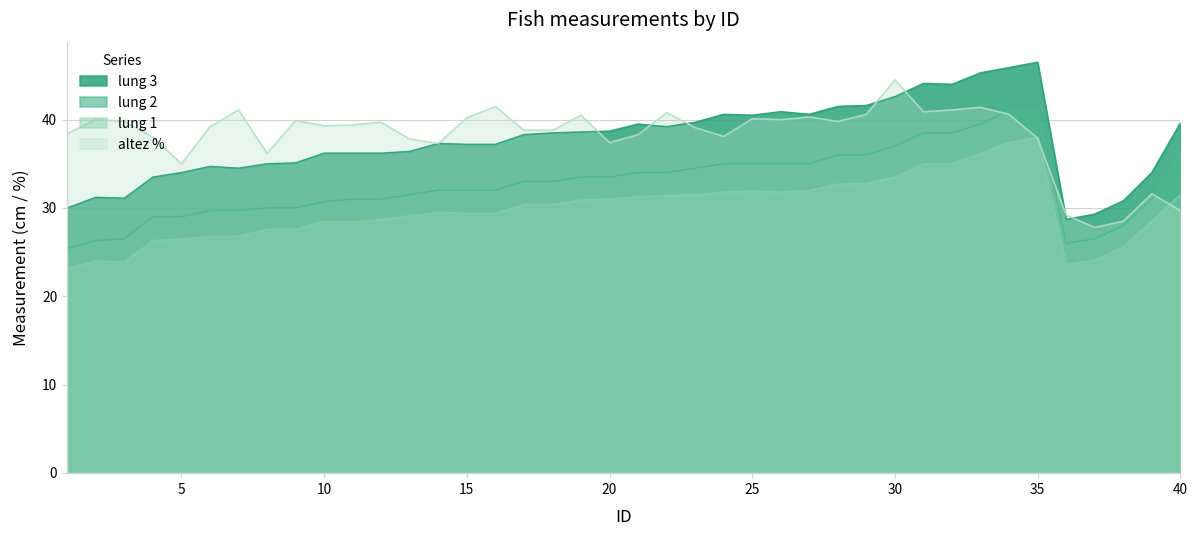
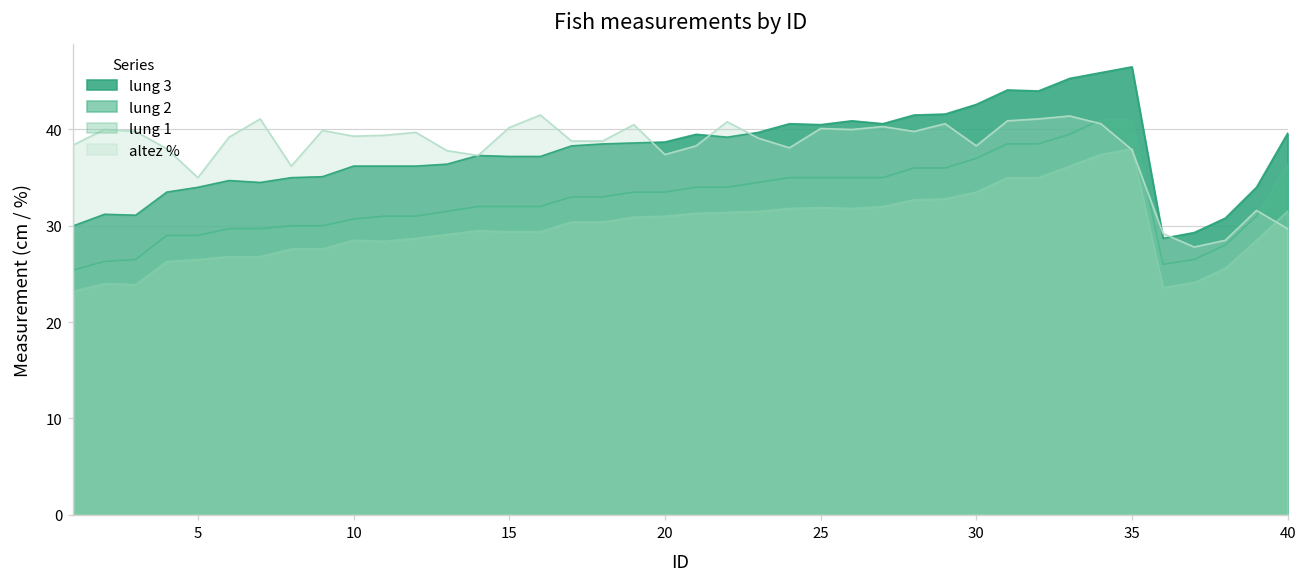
altez %, 30: 45 -> 38
